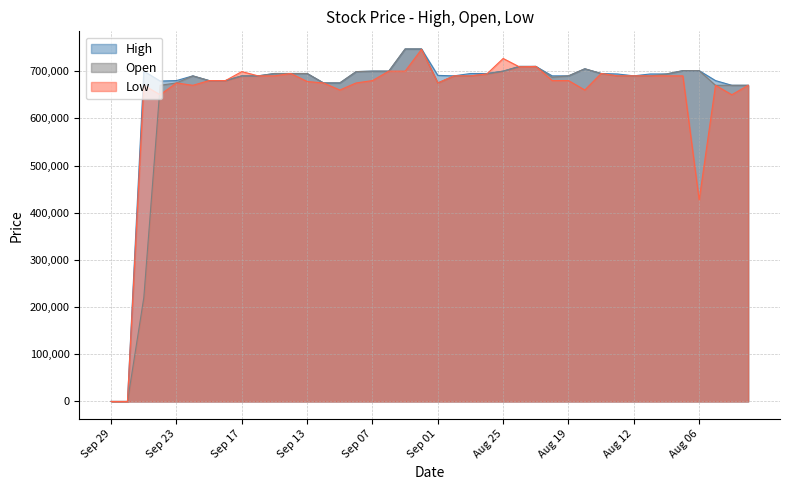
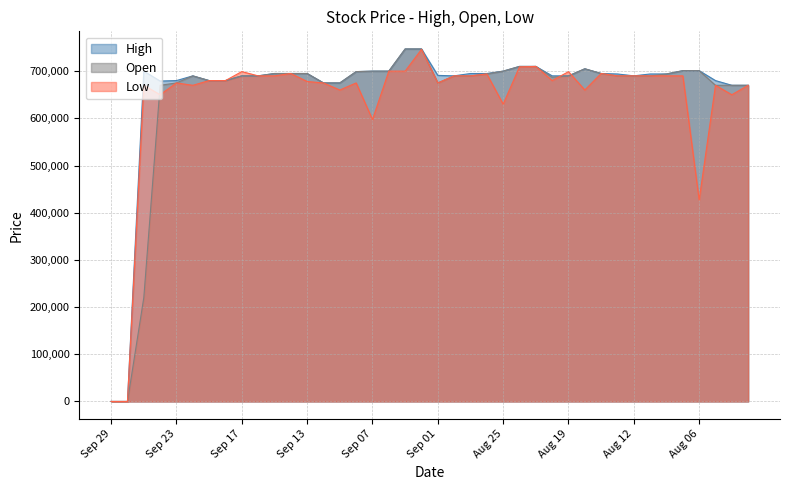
Low, Sep 07: 680,000 -> 600,000
Low, Aug 25: 730,000 -> 630,000
Low, Aug 19: 680,000 -> 700,000
